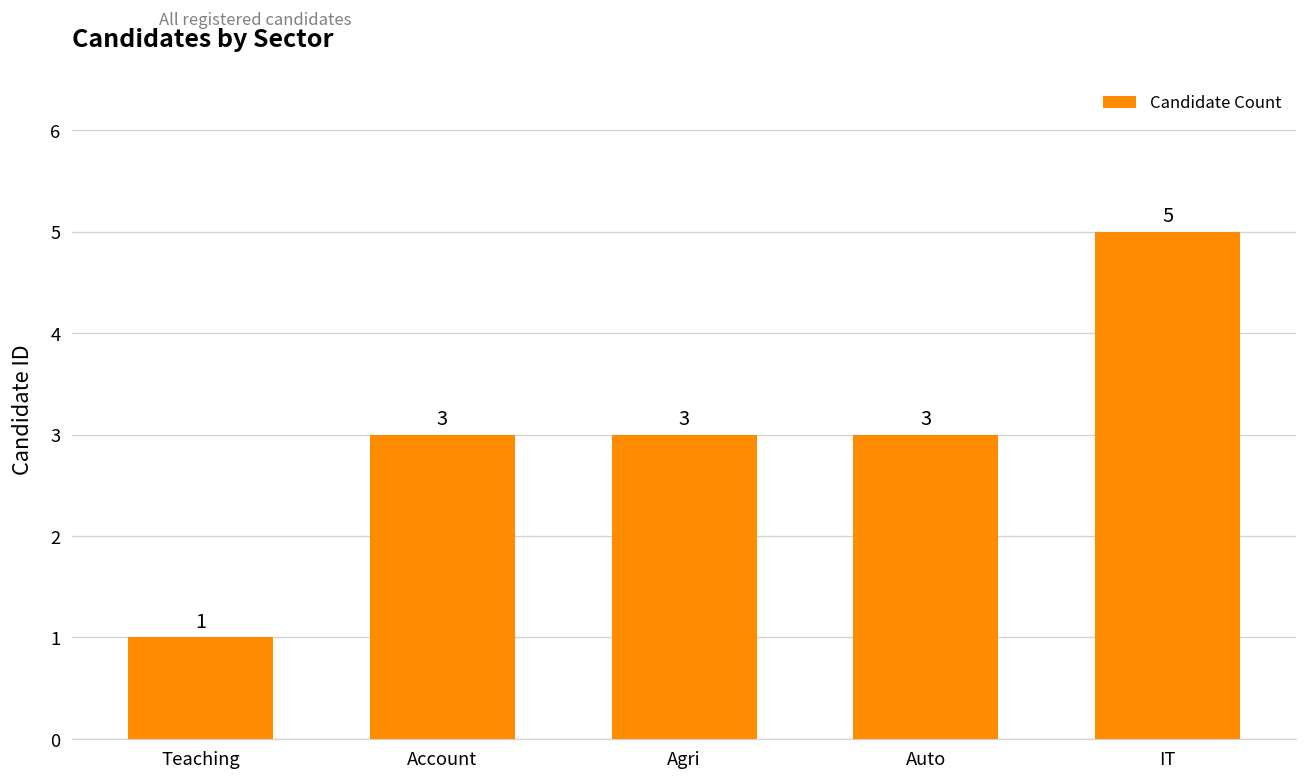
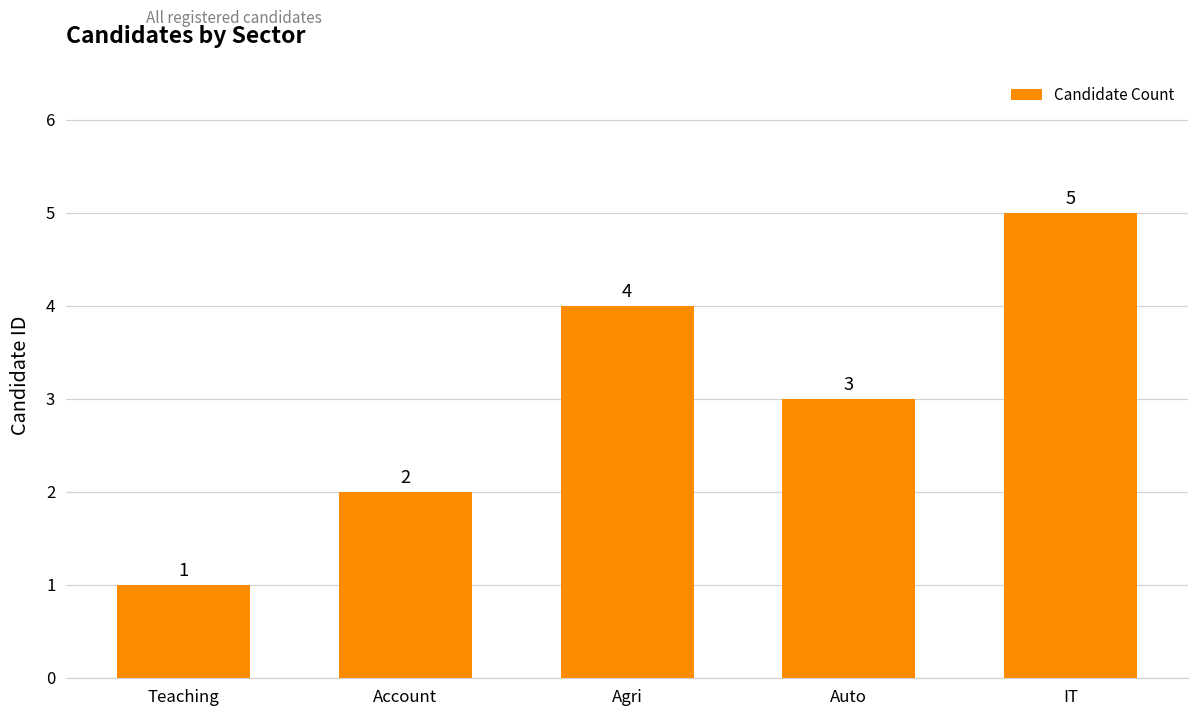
Account: 3 -> 2
Agri: 3 -> 4
